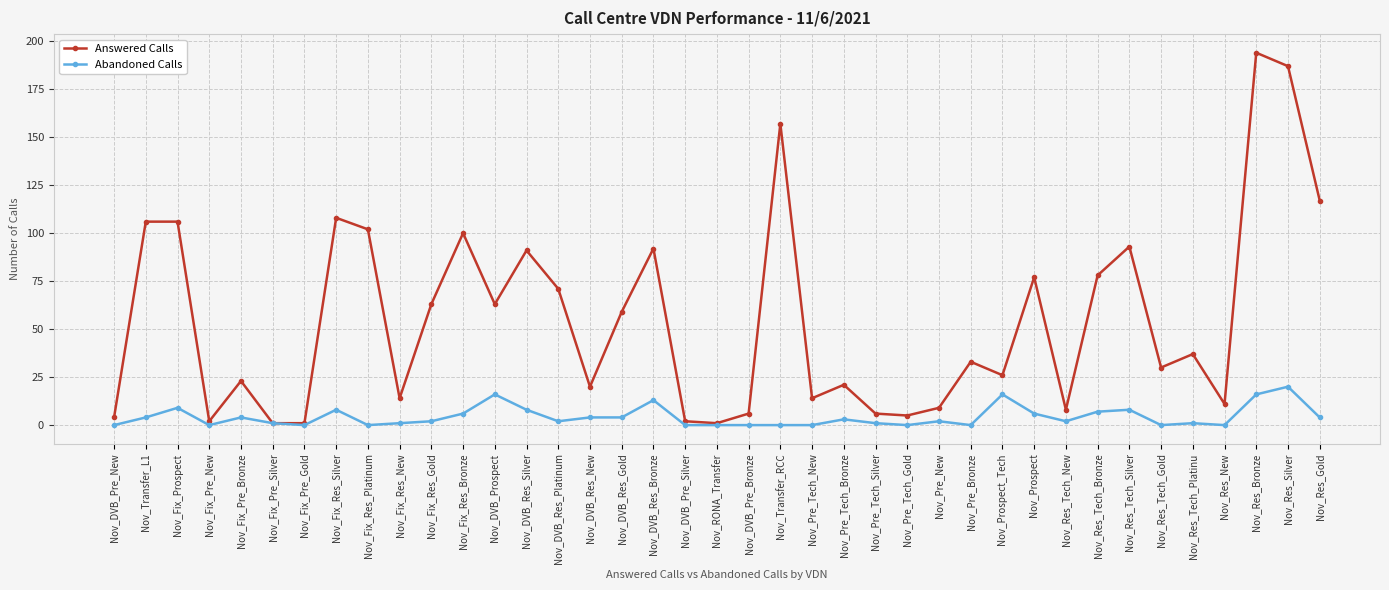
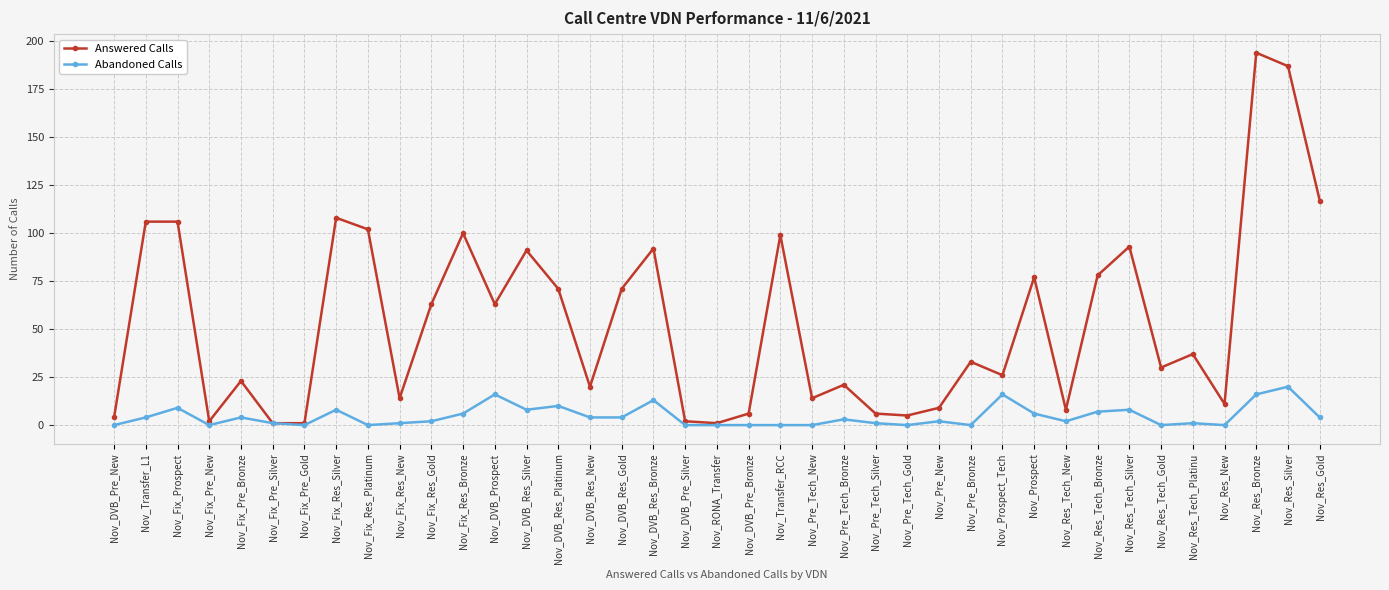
Abandoned Calls, Nov_DVB_Res_Platinum: 2 -> 10
Answered Calls, Nov_DVB_Res_Gold: 59 -> 71
Answered Calls, Nov_Transfer_RCC: 157 -> 99
